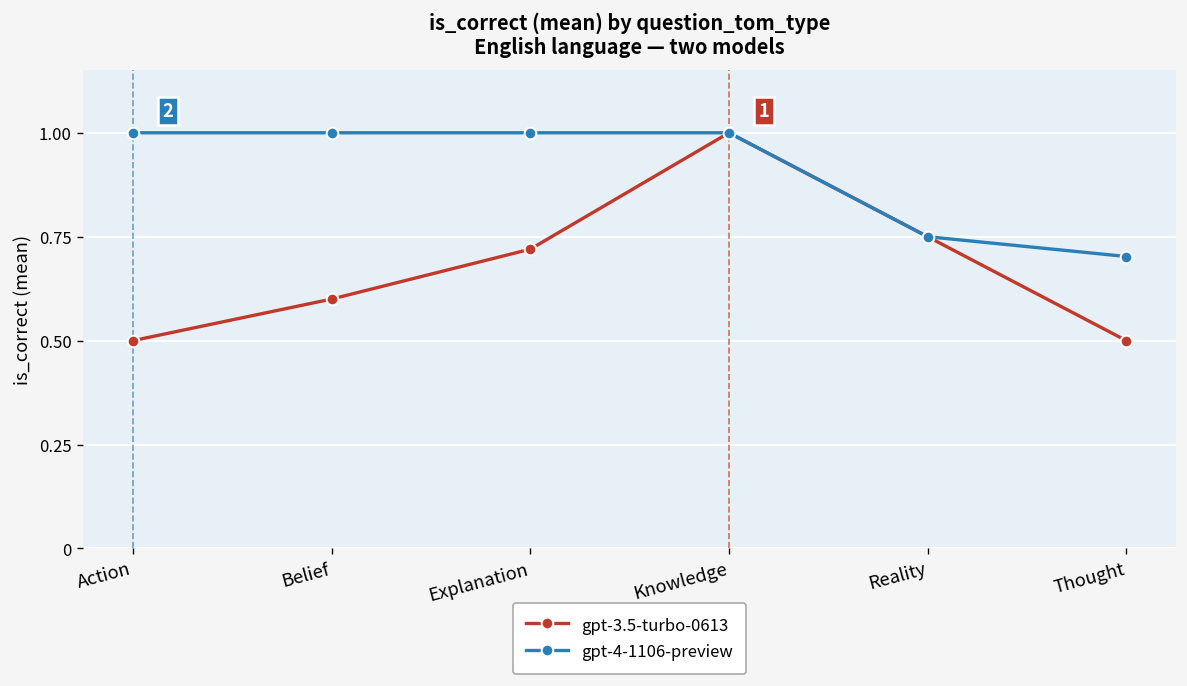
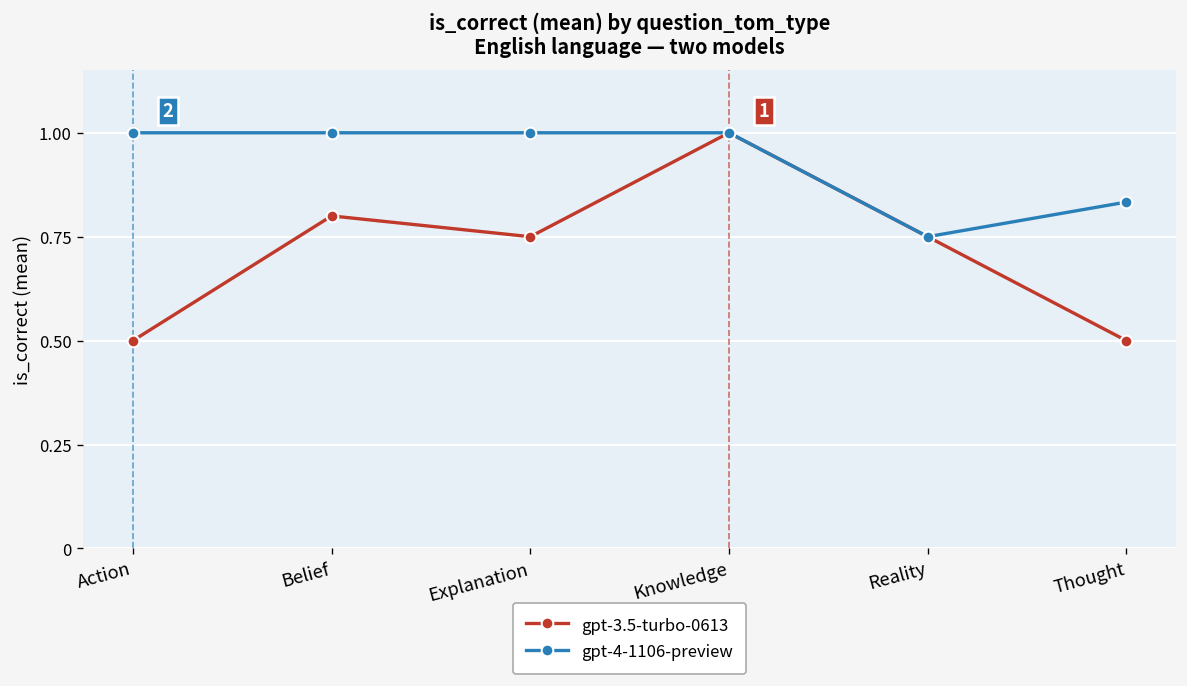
gpt-3.5-turbo-0613, Belief: 0.6 -> 0.8
gpt-3.5-turbo-0613, Explanation: 0.72 -> 0.75
gpt-4-1106-preview, Thought: 0.70 -> 0.83
